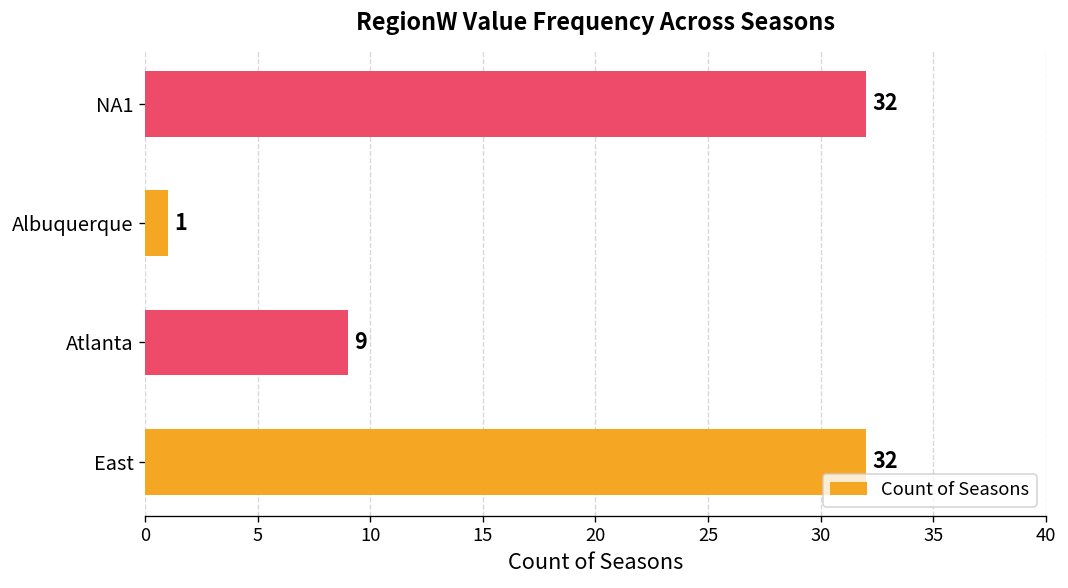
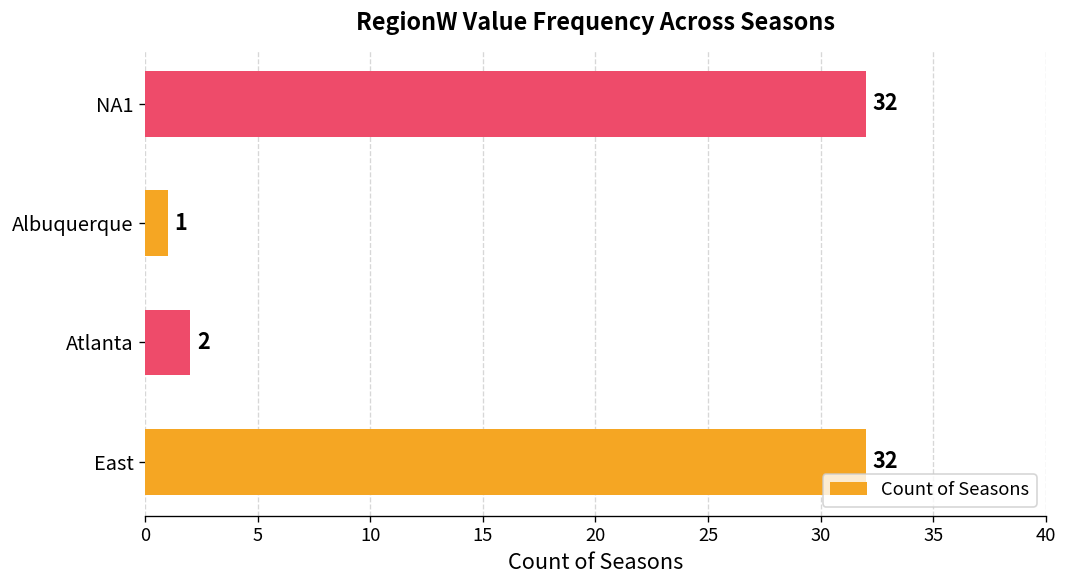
Atlanta: 9 -> 2
